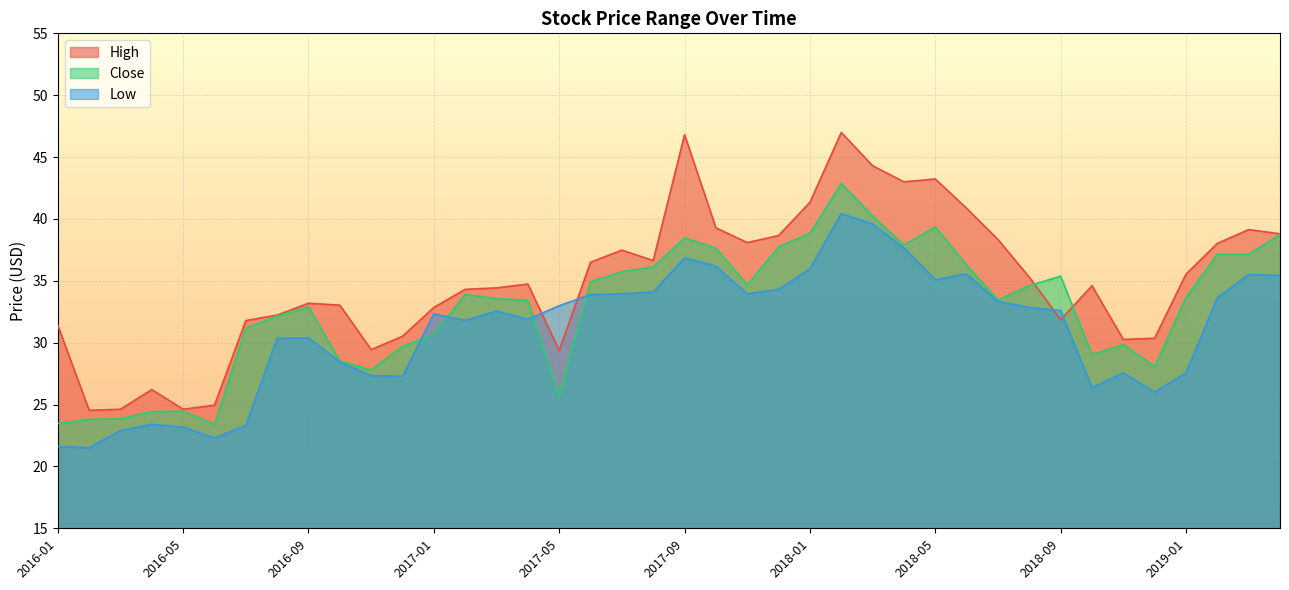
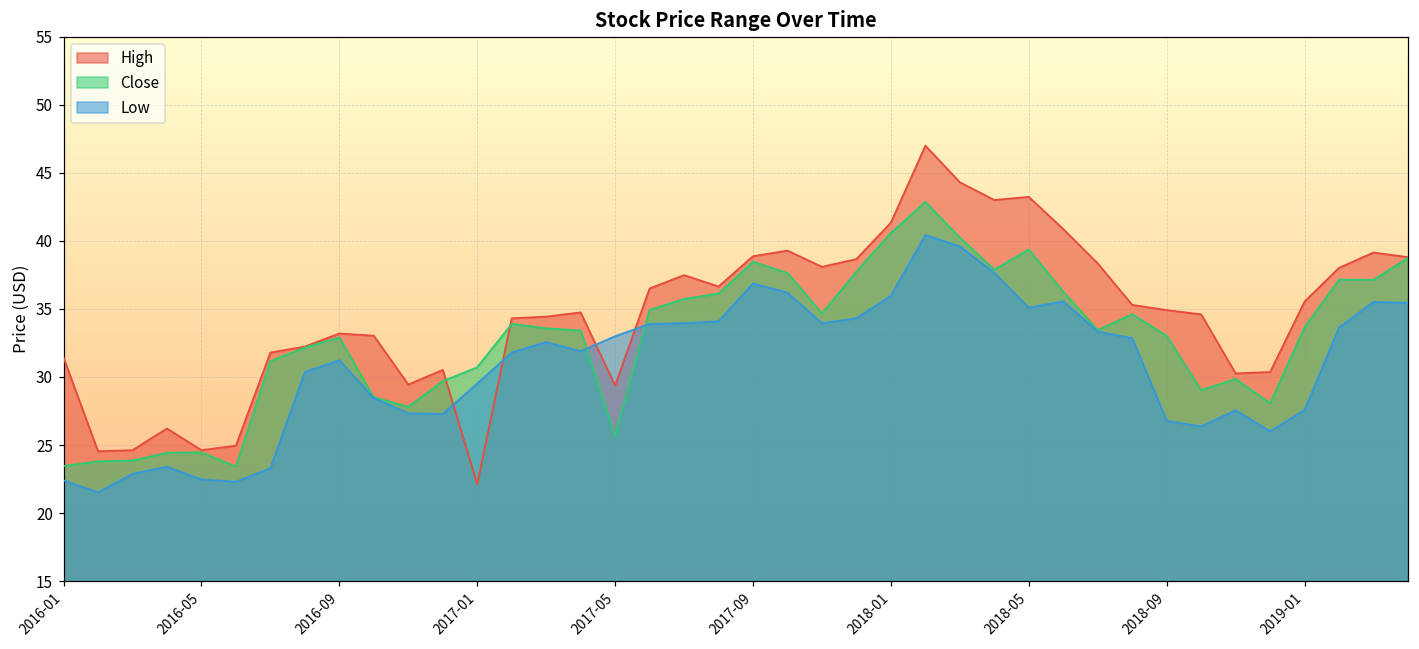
Low, 2016-01: 21.6 -> 22.4
Low, 2016-05: 23.2 -> 22.5
Low, 2016-09: 30.4 -> 31.2
High, 2017-01: 32.8 -> 22.1
Low, 2017-01: 32.3 -> 29.5
High, 2017-09: 46.8 -> 38.9
Close, 2018-01: 38.8 -> 40.6
High, 2018-09: 31.9 -> 34.9
Close, 2018-09: 35.4 -> 33.0
Low, 2018-09: 32.6 -> 26.8
